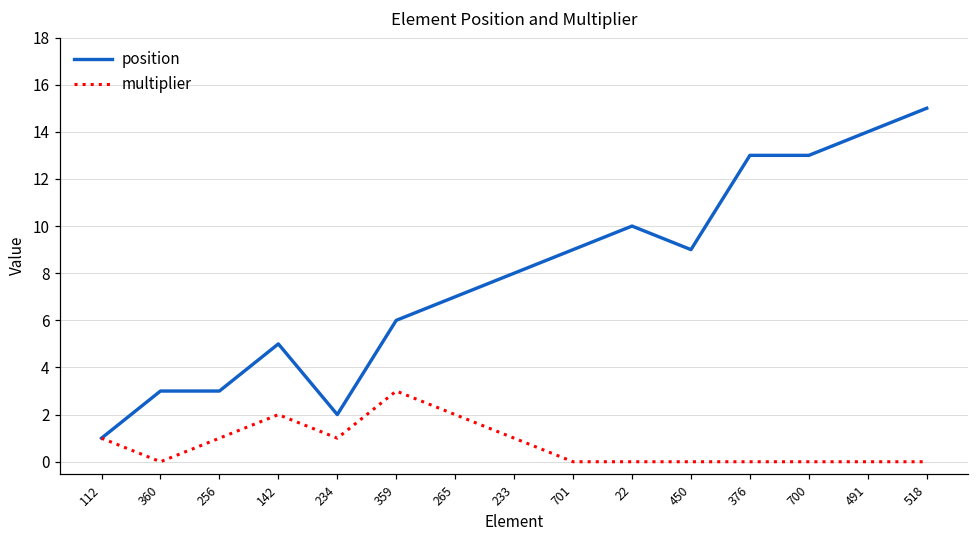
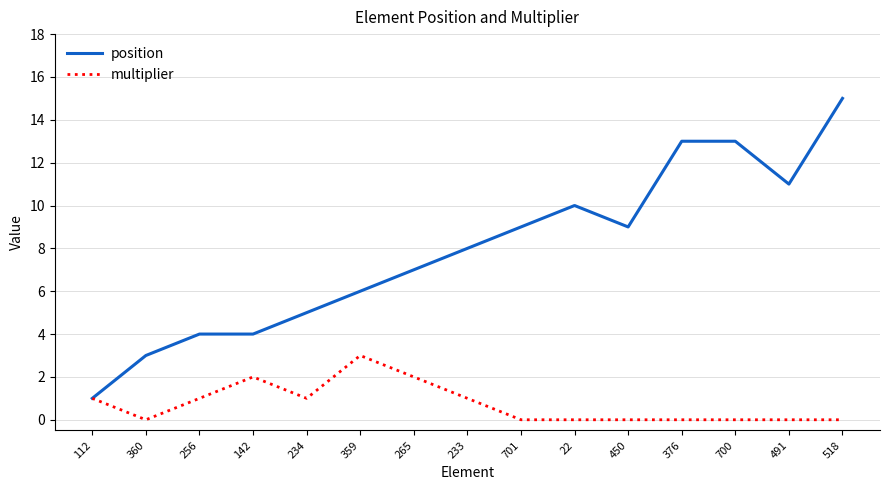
position, 256: 3 -> 4
position, 142: 5 -> 4
position, 234: 2 -> 5
position, 491: 14 -> 11
